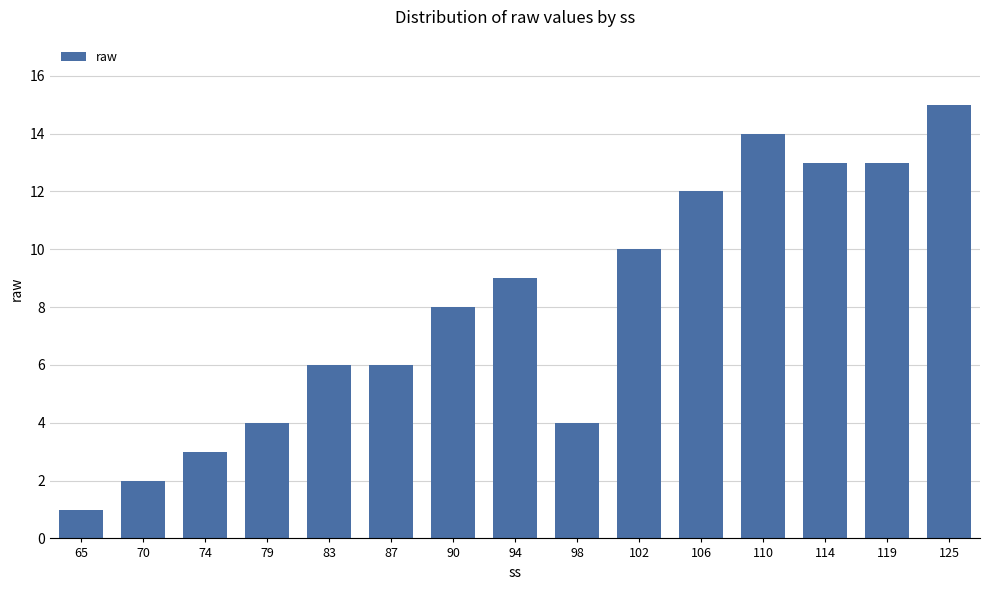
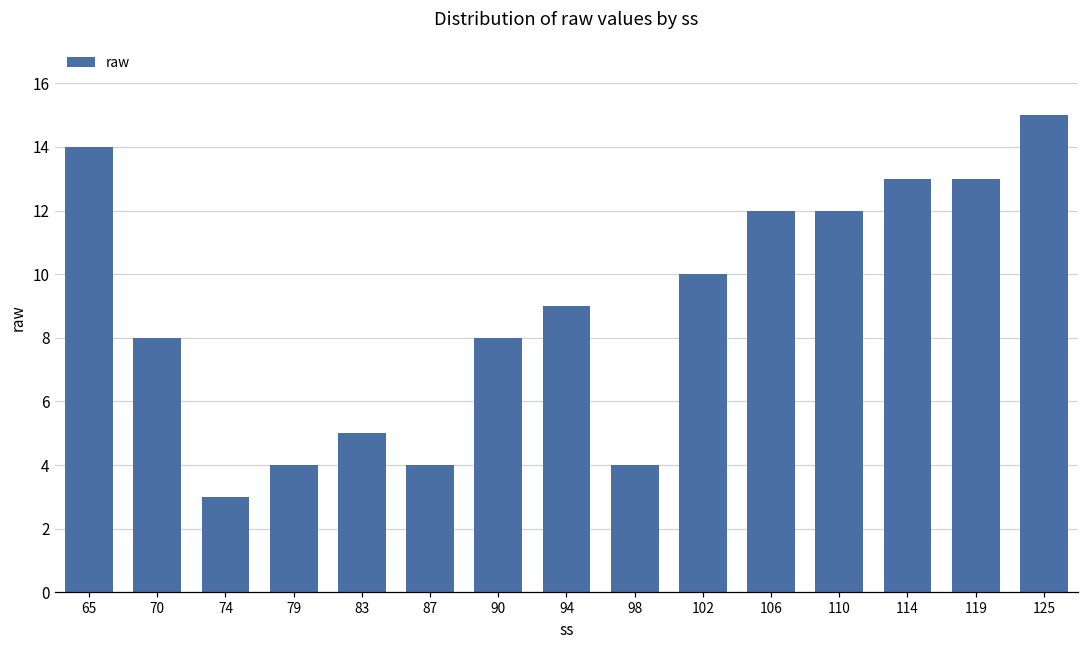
65: 1 -> 14
70: 2 -> 8
83: 6 -> 5
87: 6 -> 4
110: 14 -> 12
